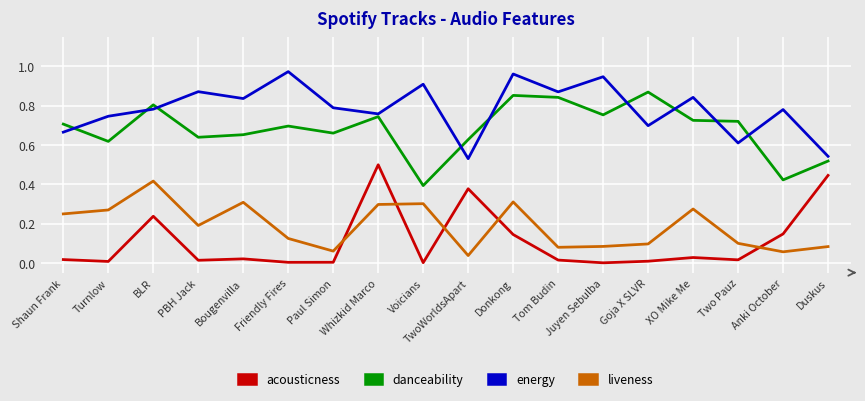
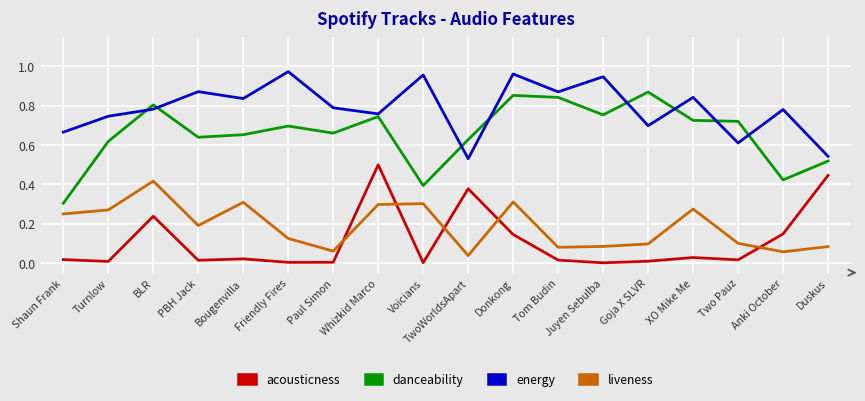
danceability, Shaun Frank: 0.71 -> 0.30
energy, Voicians: 0.91 -> 0.96
